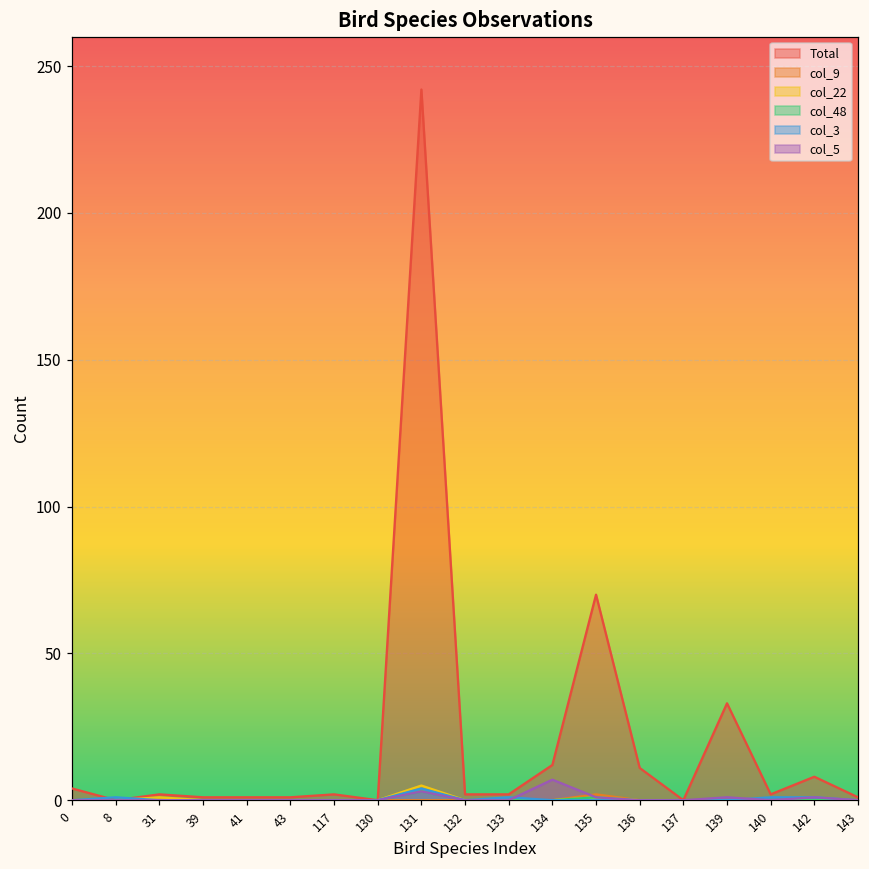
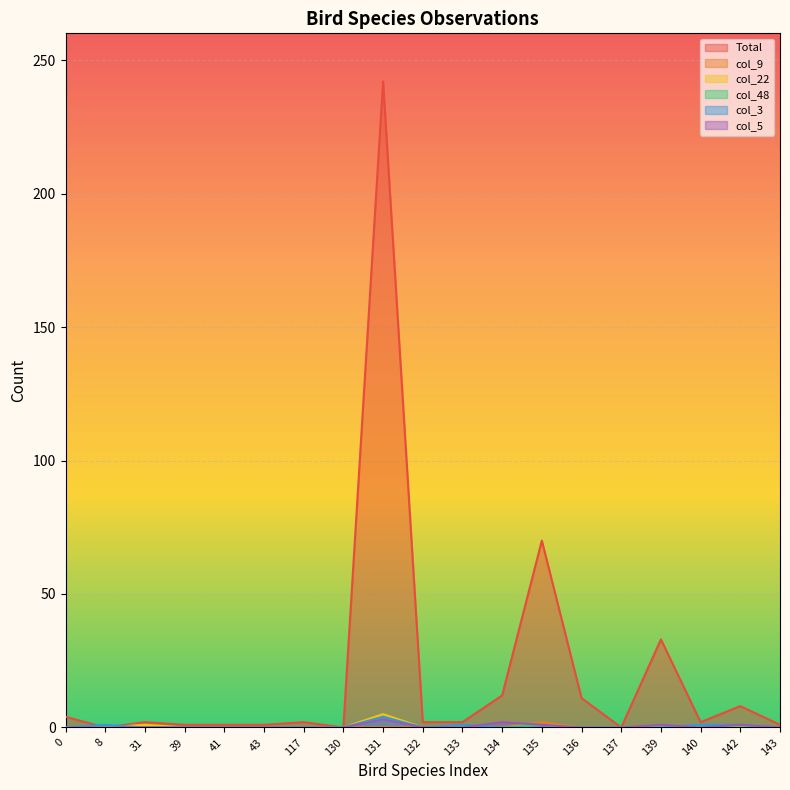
col_5, 134: 7 -> 2
